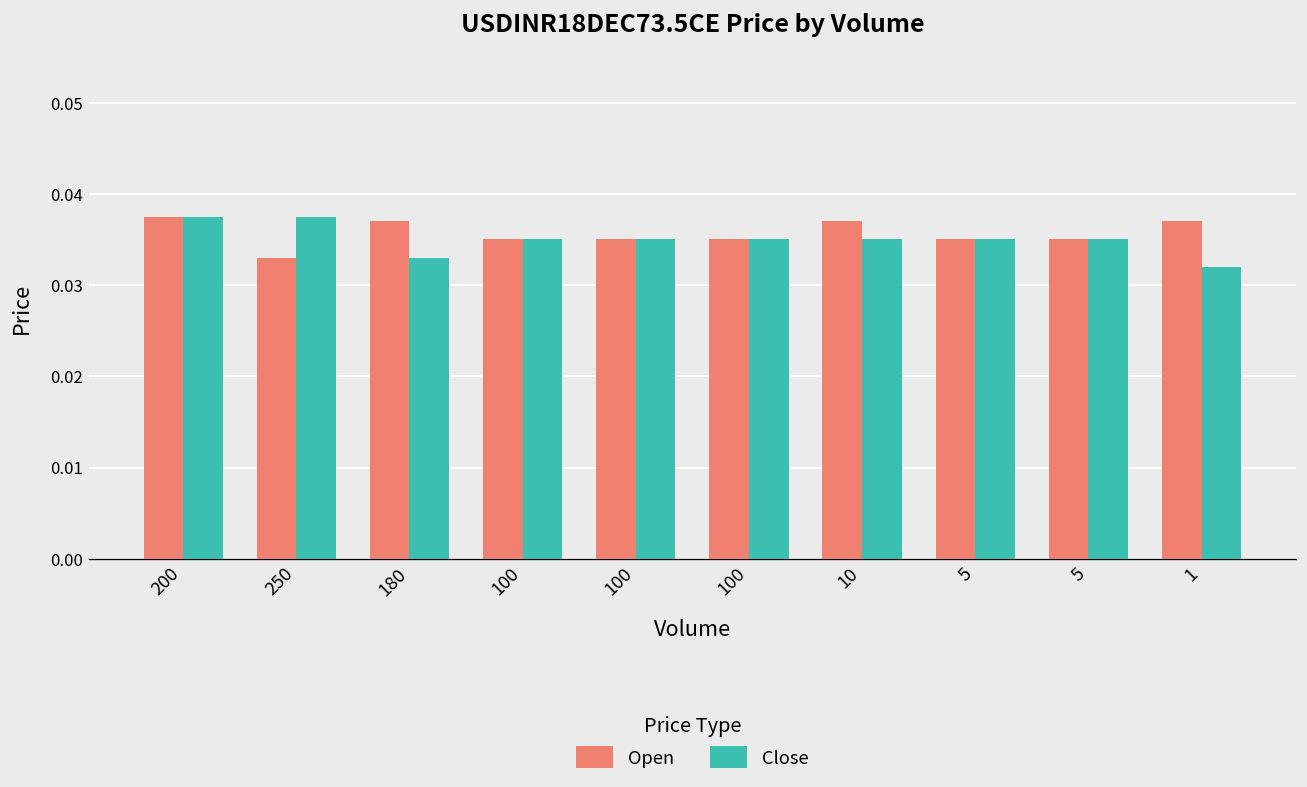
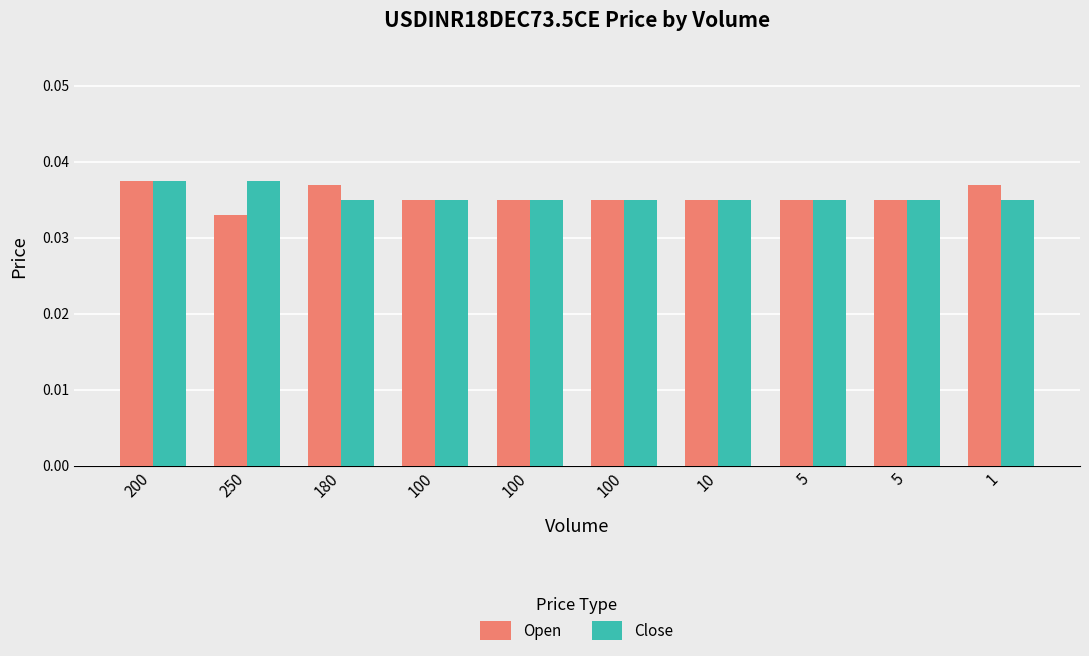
Close, 180: 0.033 -> 0.035
Open, 10: 0.037 -> 0.035
Close, 1: 0.032 -> 0.035
